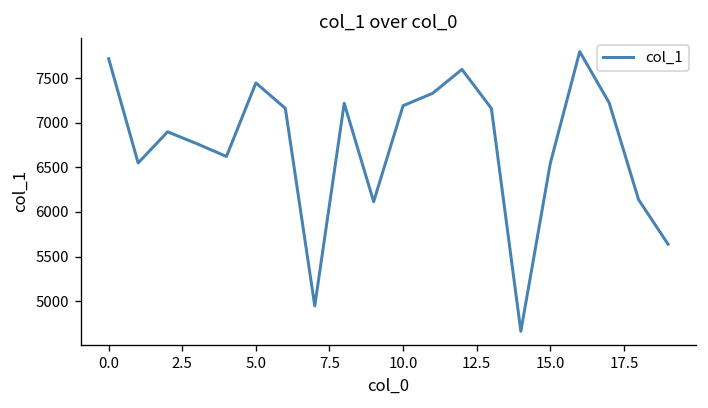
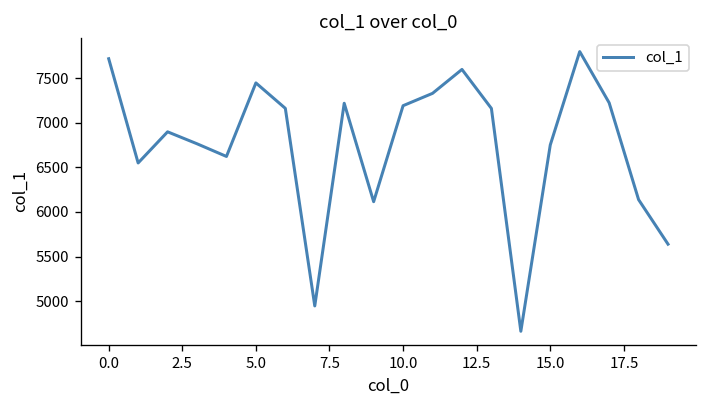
15.0: 6500 -> 6800
